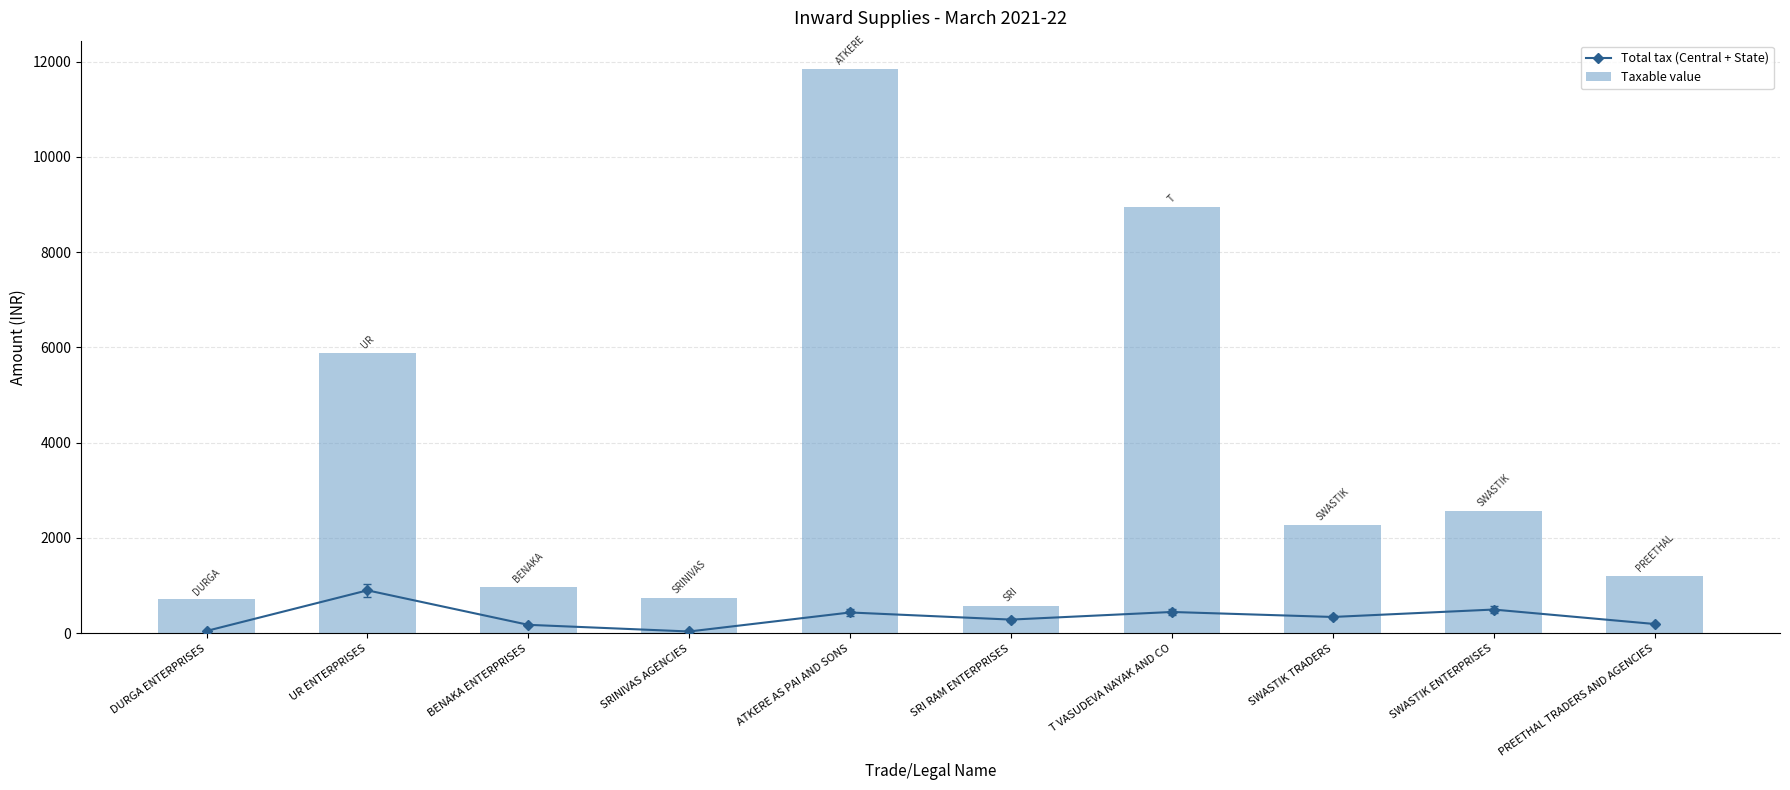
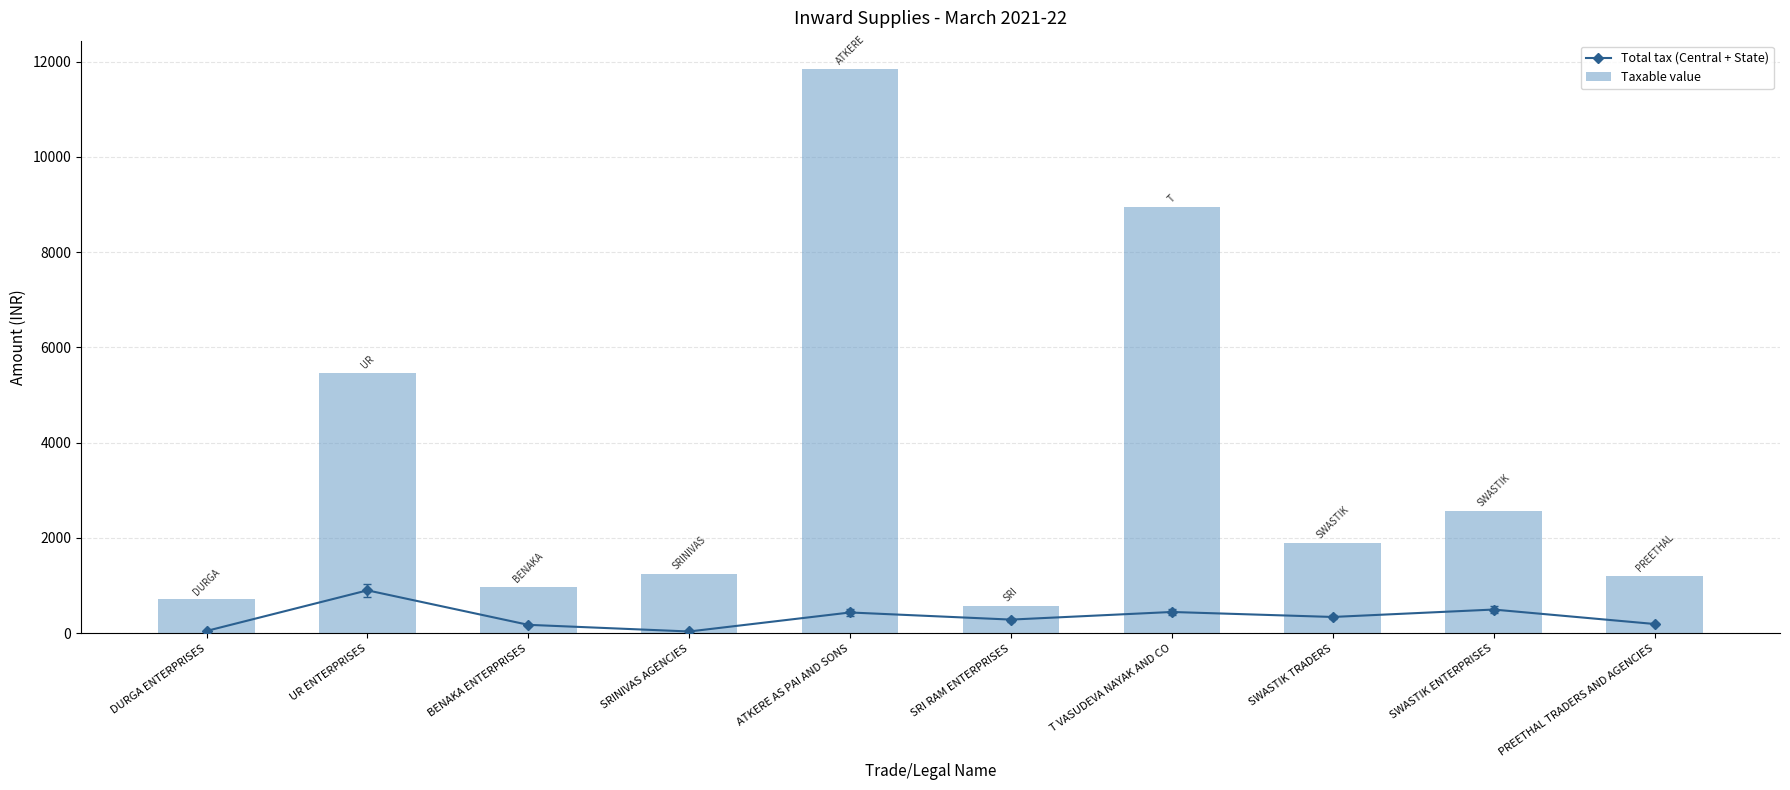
Taxable value, UR ENTERPRISES: 5900 -> 5500
Taxable value, SRINIVAS AGENCIES: 800 -> 1200
Taxable value, SWASTIK TRADERS: 2300 -> 1900
